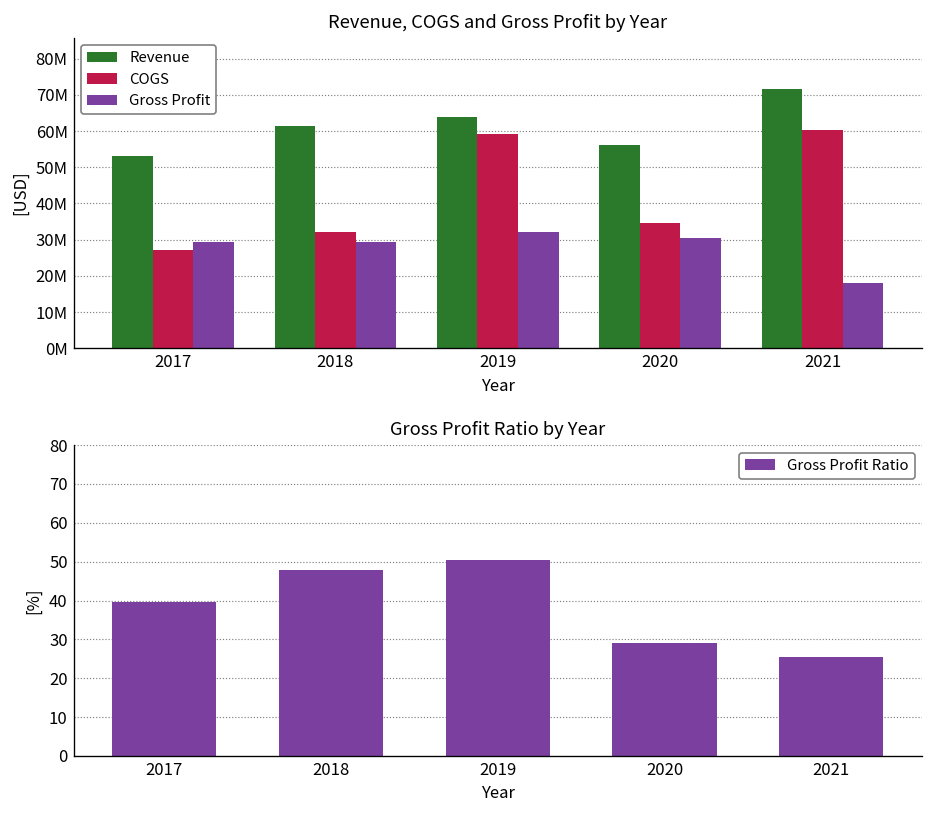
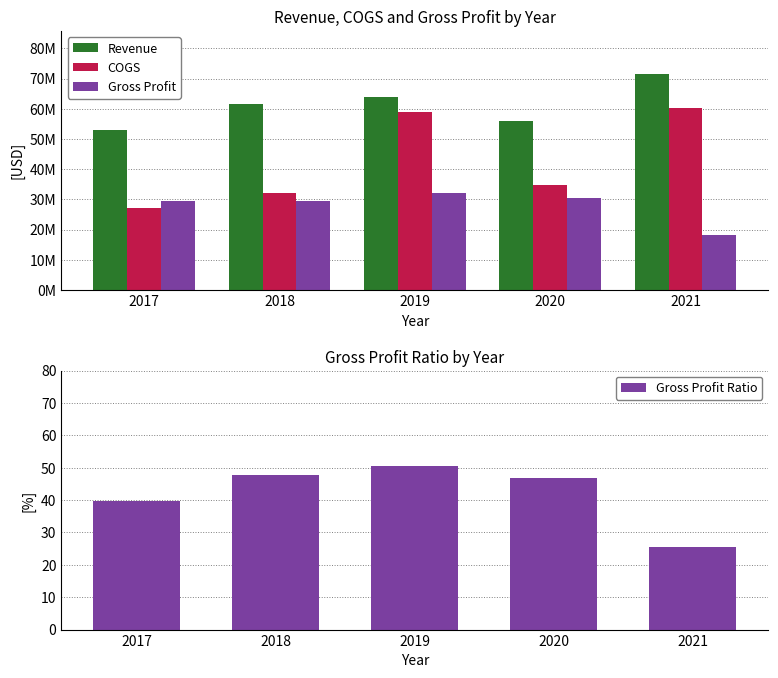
Gross Profit Ratio by Year, 2020: 29 -> 47
